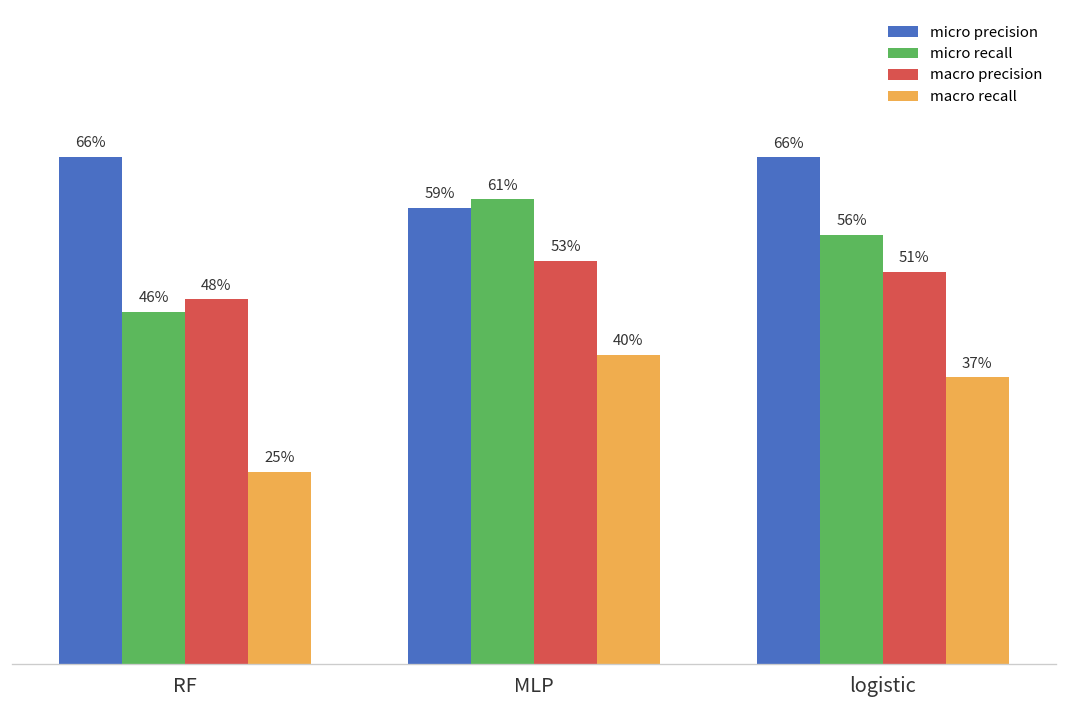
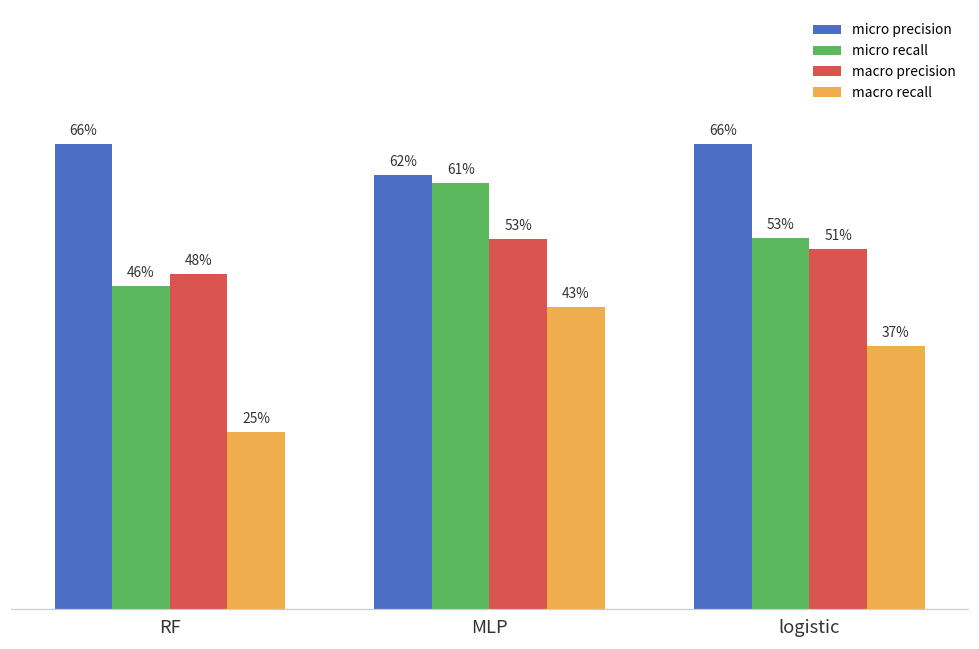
micro precision, MLP: 59% -> 62%
macro recall, MLP: 40% -> 43%
micro recall, logistic: 56% -> 53%
